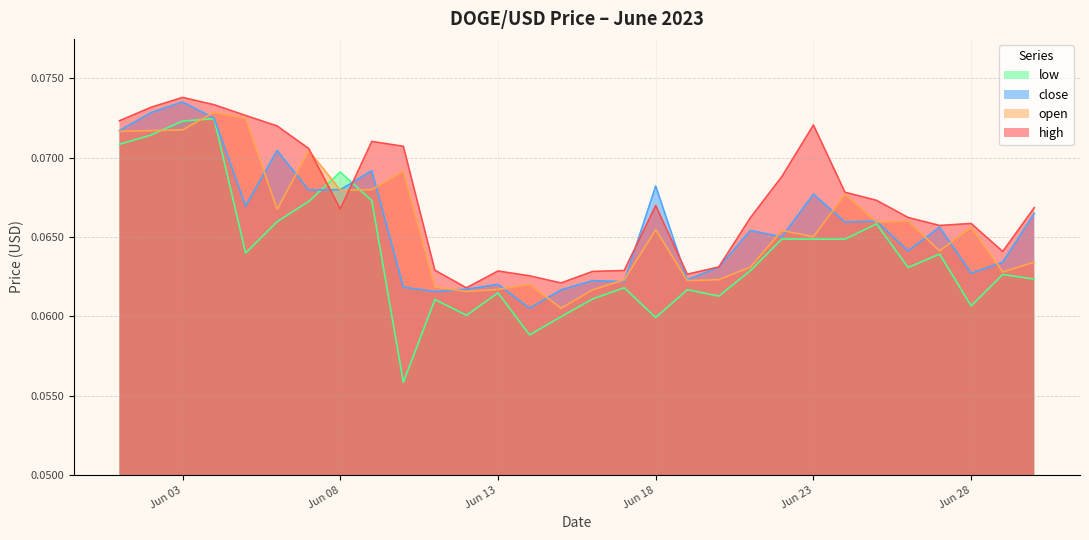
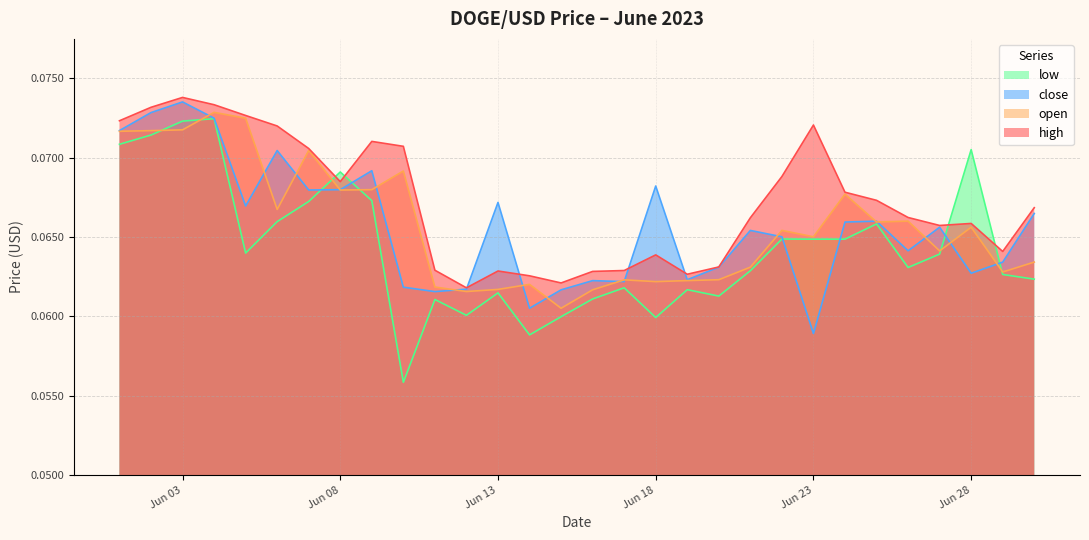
high, Jun 08: 0.0668 -> 0.0685
close, Jun 13: 0.0620 -> 0.0672
open, Jun 18: 0.0655 -> 0.0622
high, Jun 18: 0.0670 -> 0.0639
close, Jun 23: 0.0677 -> 0.0589
low, Jun 28: 0.0607 -> 0.0705
